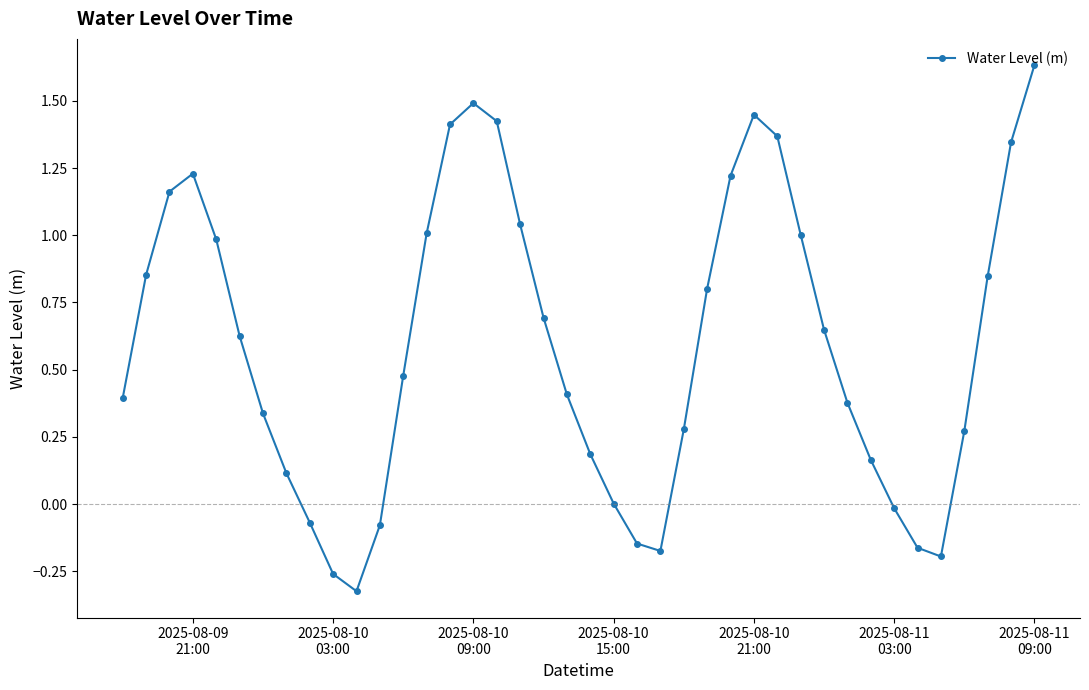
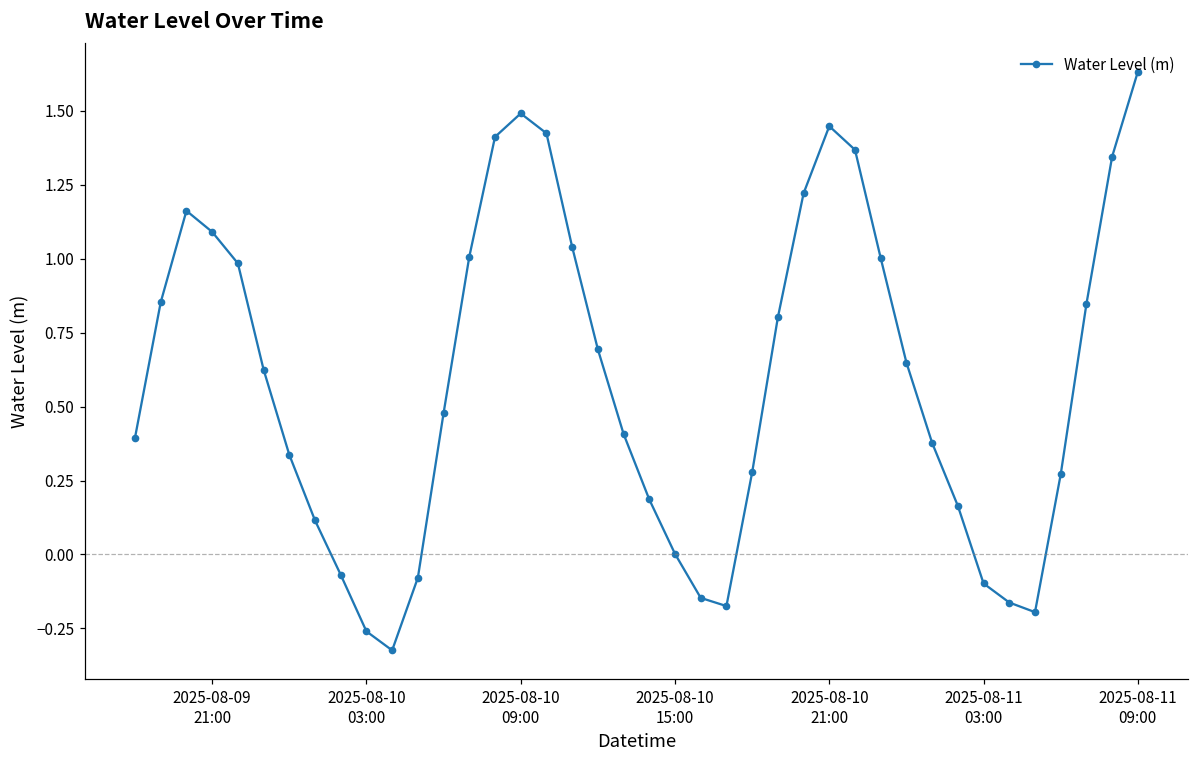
2025-08-09 21:00: 1.23 -> 1.09
2025-08-11 03:00: -0.02 -> -0.10
